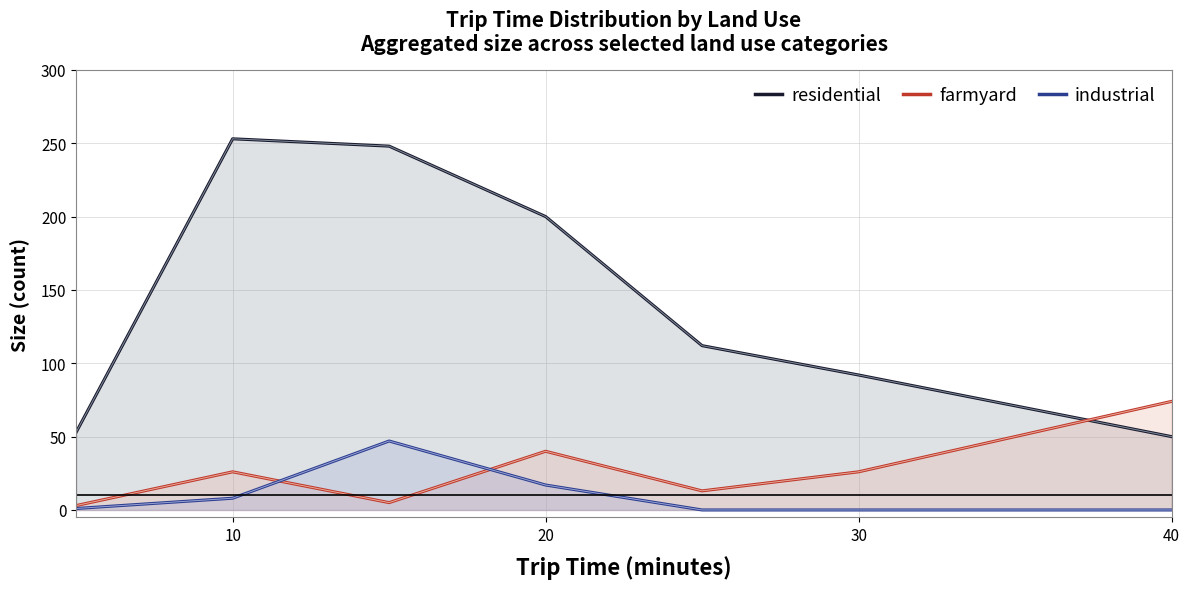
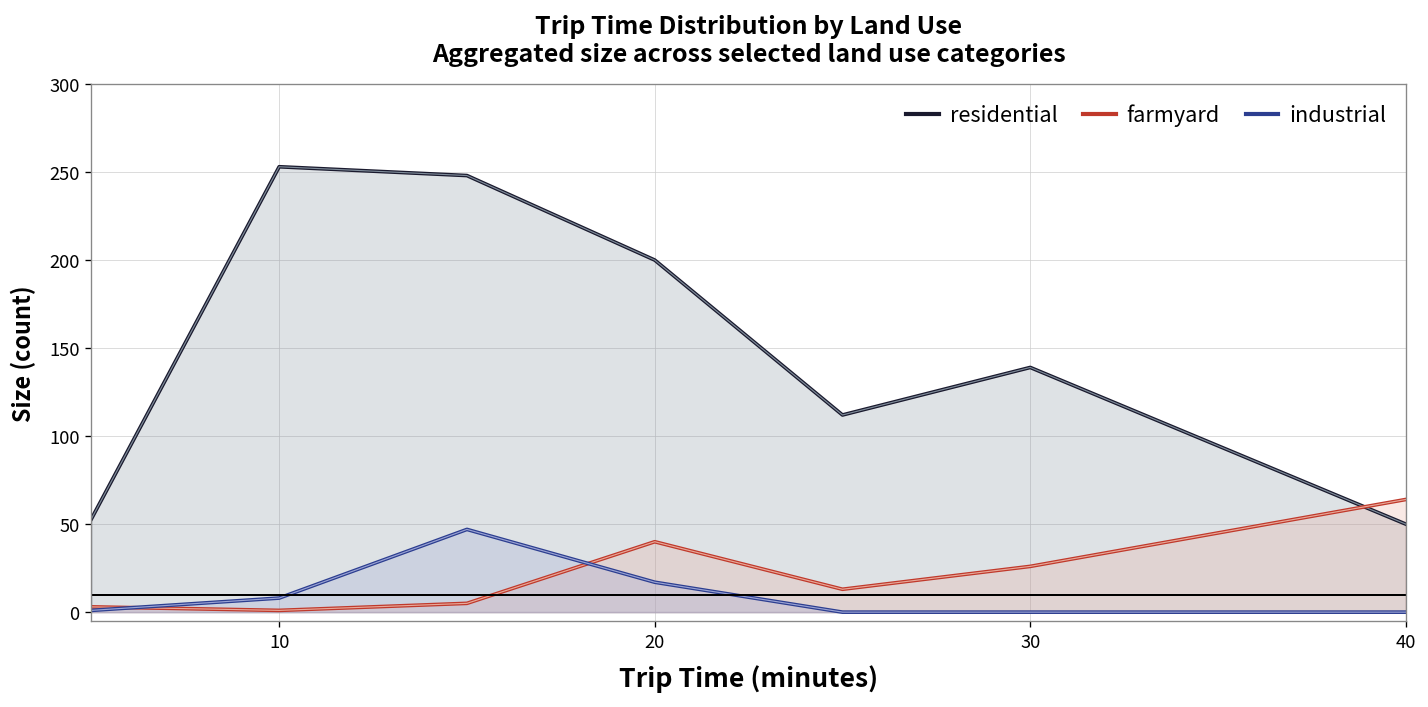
farmyard, 10: 26 -> 1
residential, 30: 92 -> 139
farmyard, 40: 74 -> 64
